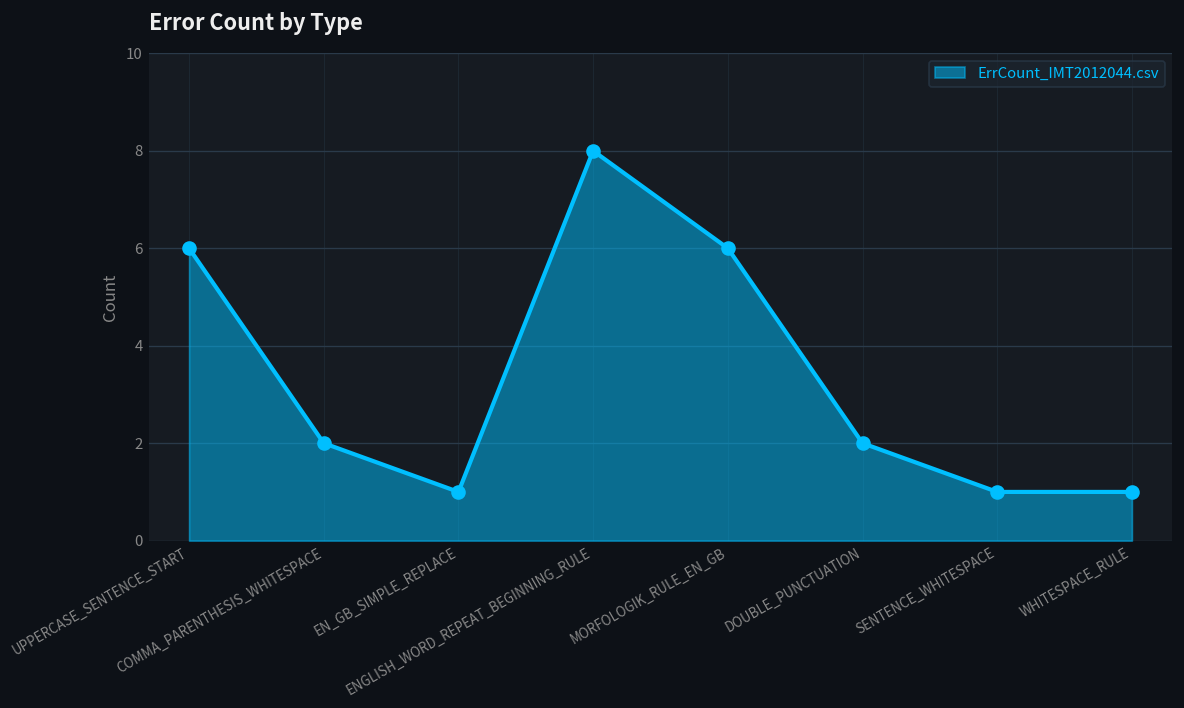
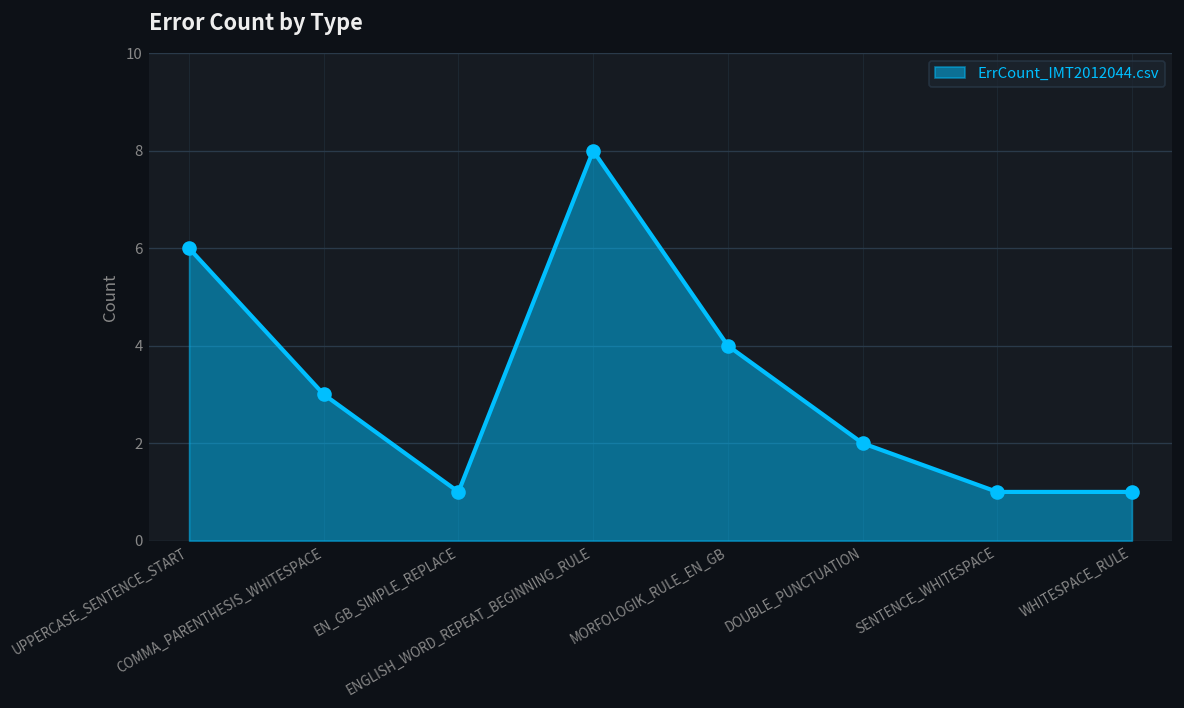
COMMA_PARENTHESIS_WHITESPACE: 2 -> 3
MORFOLOGIK_RULE_EN_GB: 6 -> 4
